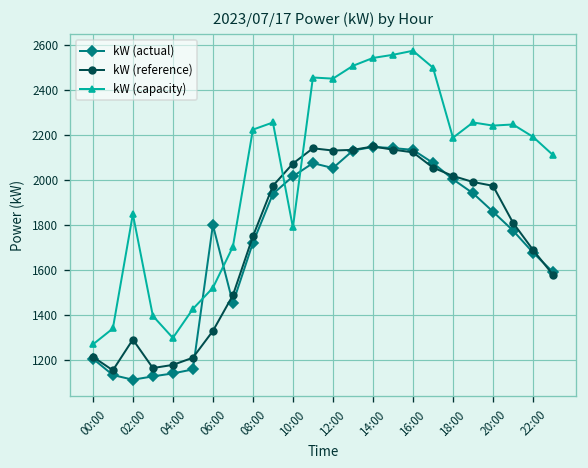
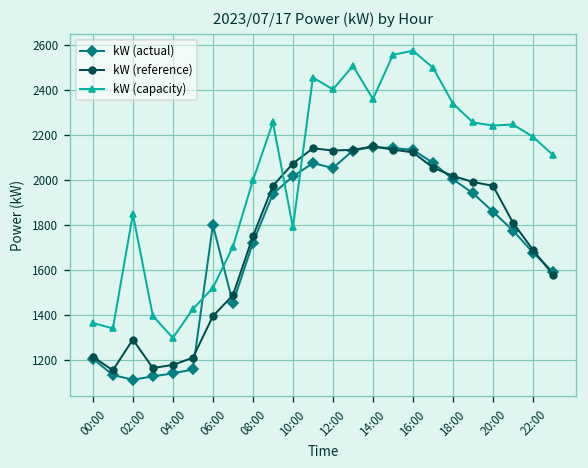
kW (capacity), 00:00: 1270 -> 1370
kW (reference), 06:00: 1330 -> 1400
kW (capacity), 08:00: 2230 -> 2000
kW (capacity), 12:00: 2450 -> 2400
kW (capacity), 14:00: 2540 -> 2360
kW (capacity), 18:00: 2190 -> 2340
